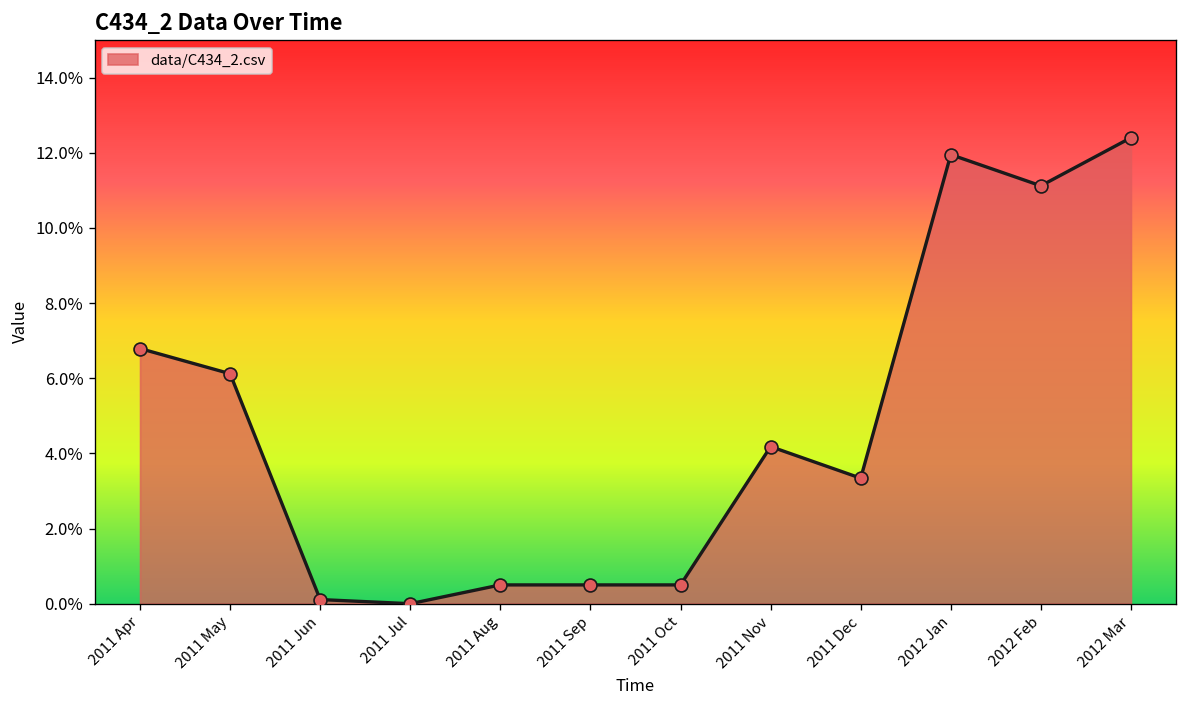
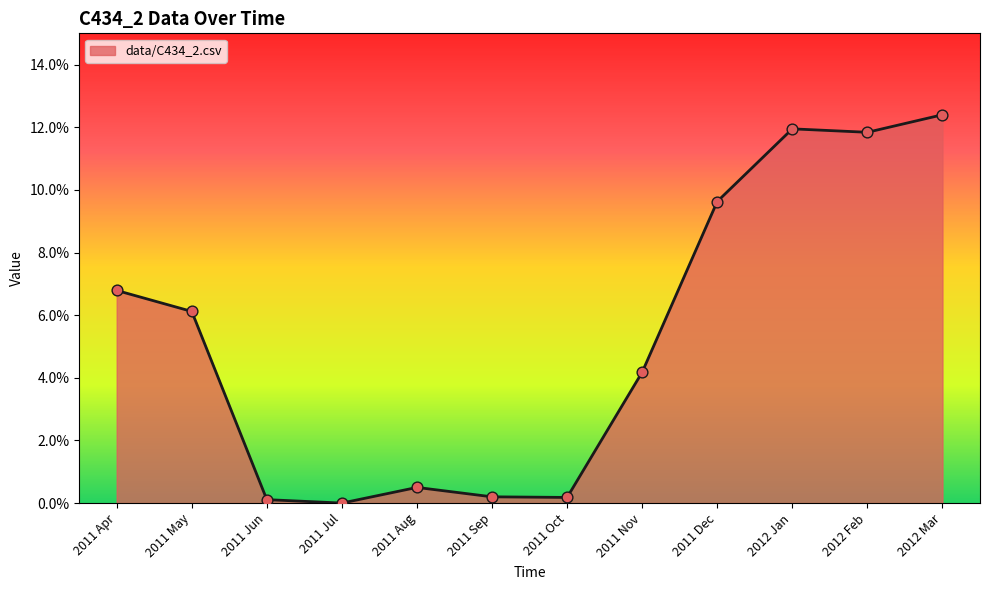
2011 Sep: 0.5% -> 0.2%
2011 Oct: 0.5% -> 0.2%
2011 Dec: 3.3% -> 9.6%
2012 Feb: 11.1% -> 11.8%
